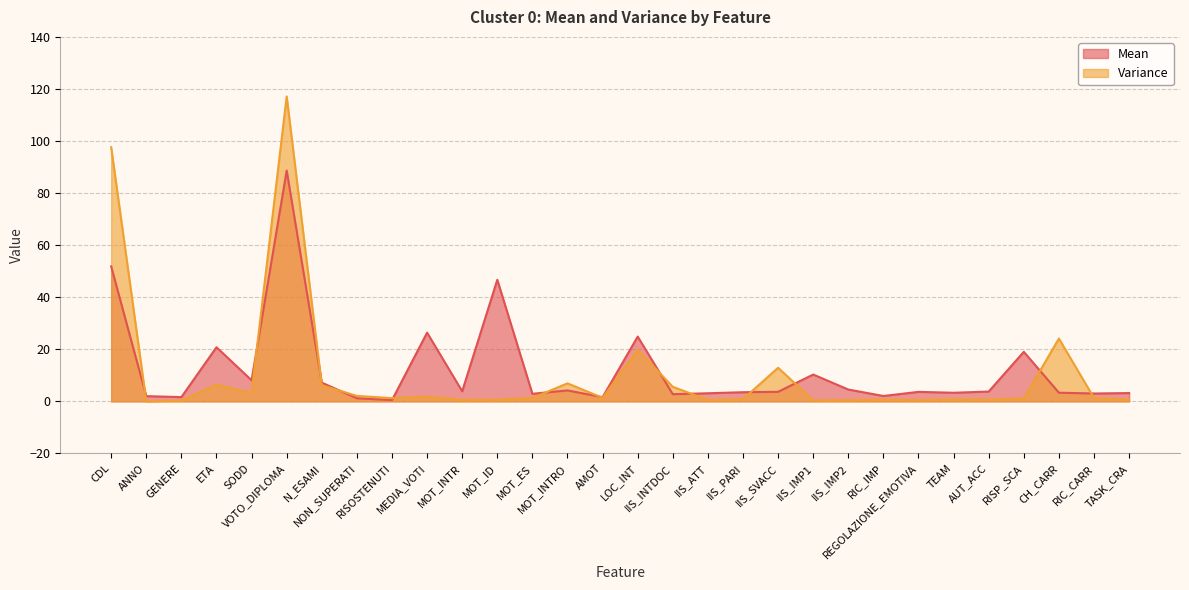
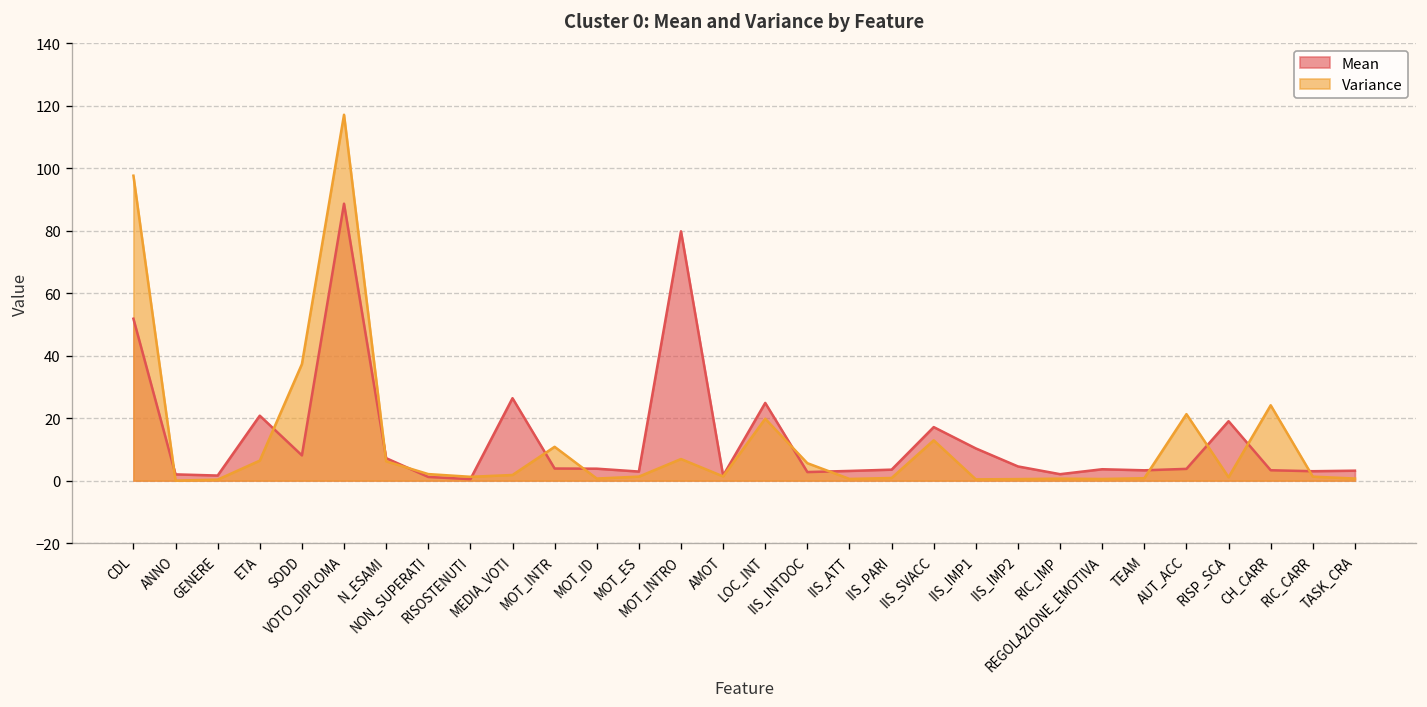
Variance, SODD: 3 -> 37
Variance, MOT_INTR: 1 -> 11
Mean, MOT_ID: 47 -> 4
Mean, MOT_INTRO: 4 -> 80
Mean, IIS_SVACC: 4 -> 17
Variance, AUT_ACC: 1 -> 21
